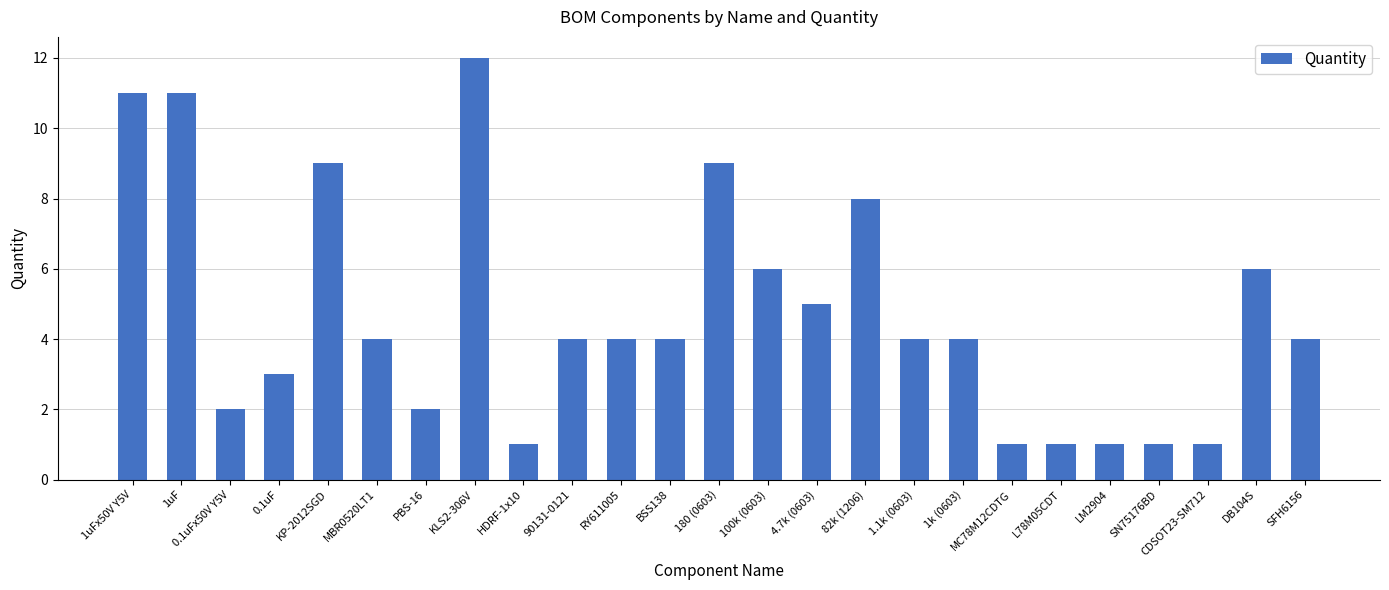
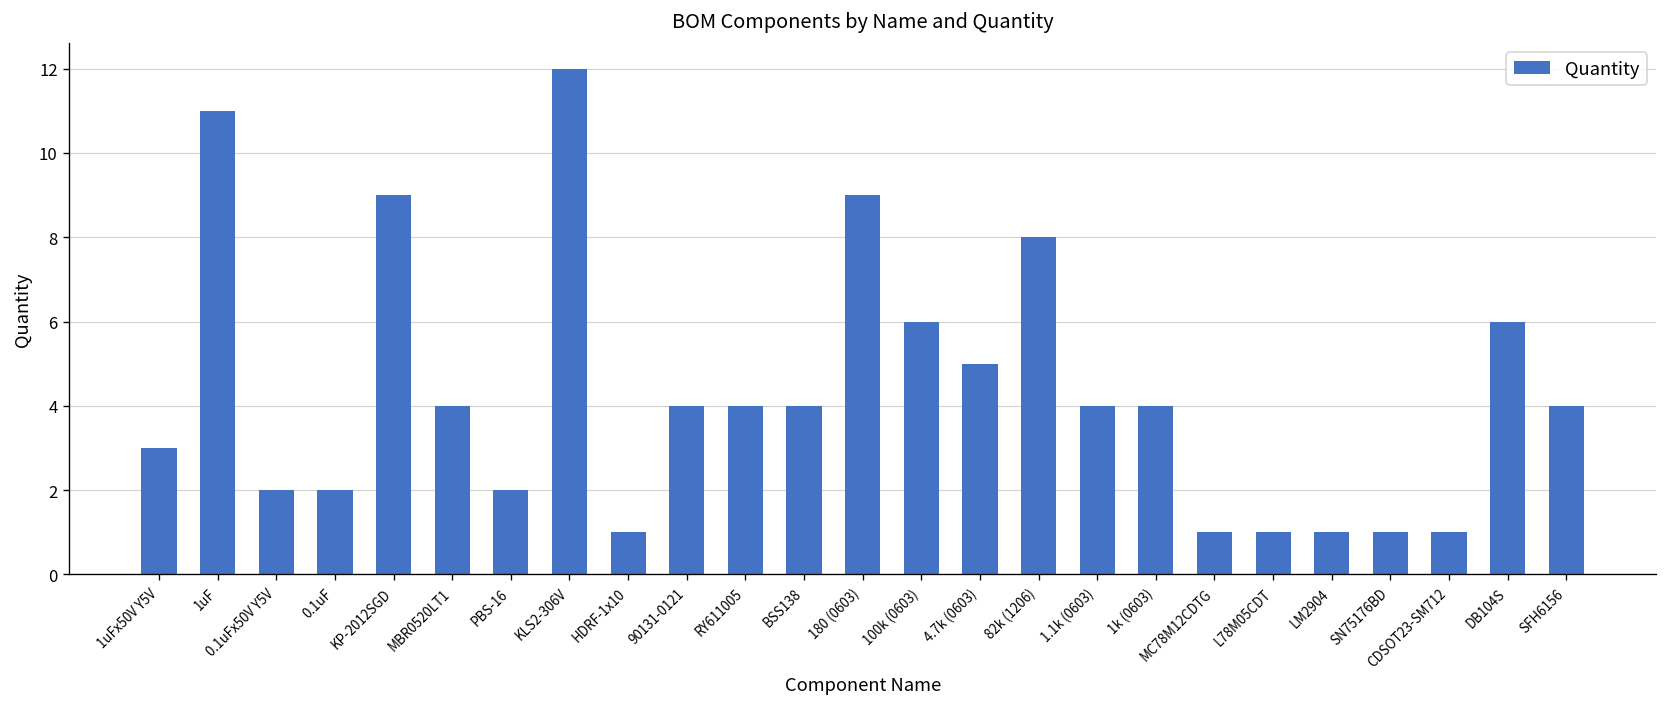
1uFx50V Y5V: 11 -> 3
0.1uF: 3 -> 2
